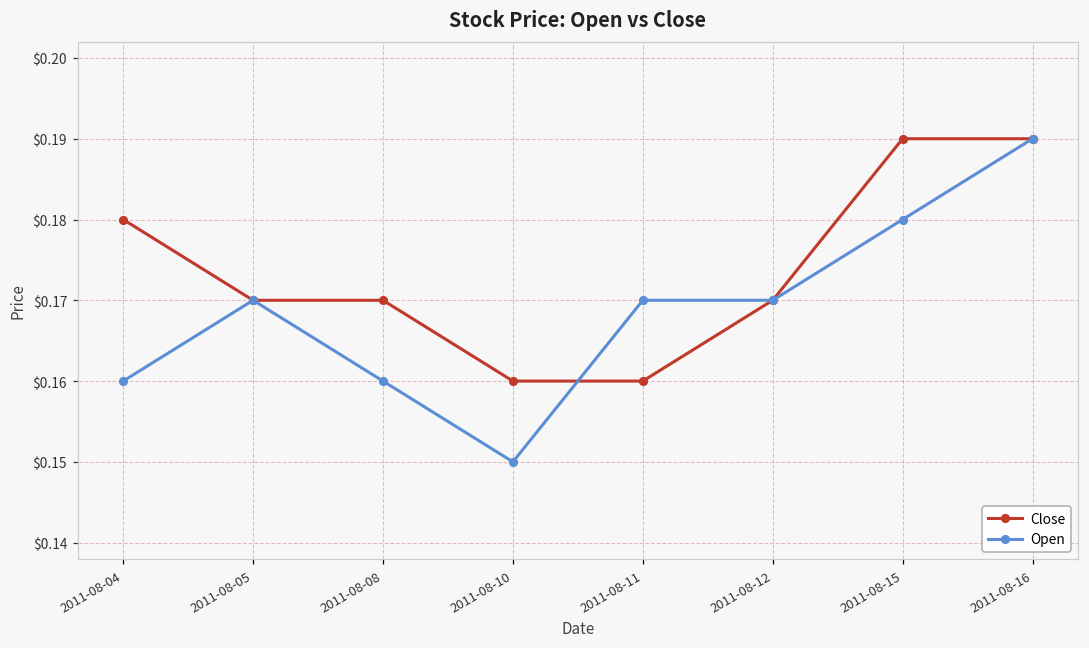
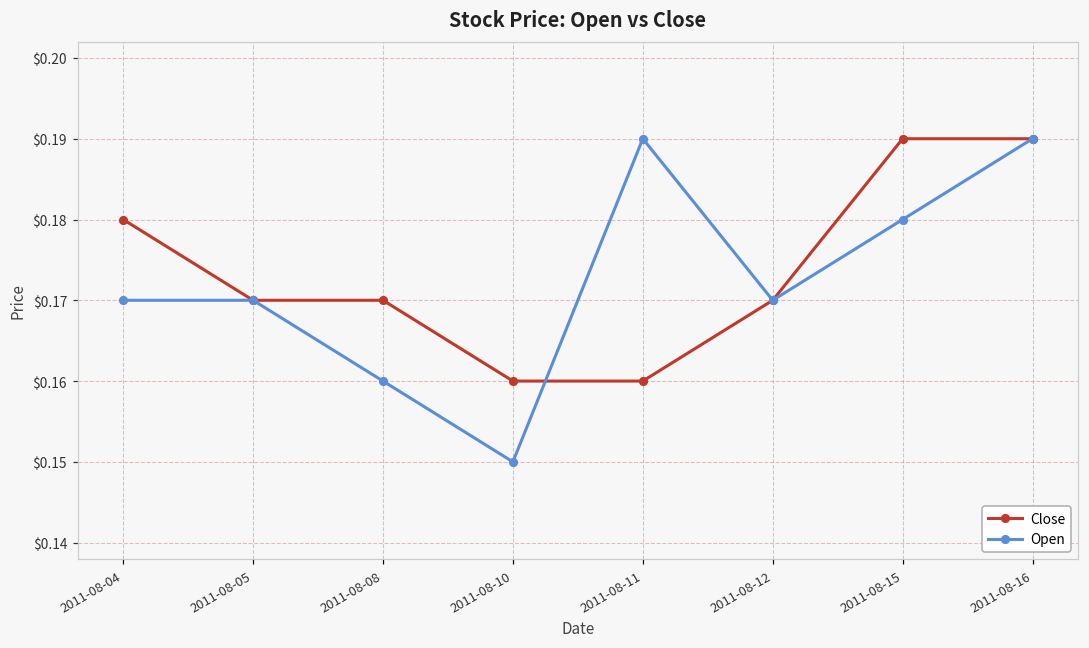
Open, 2011-08-04: $0.16 -> $0.17
Open, 2011-08-11: $0.17 -> $0.19
